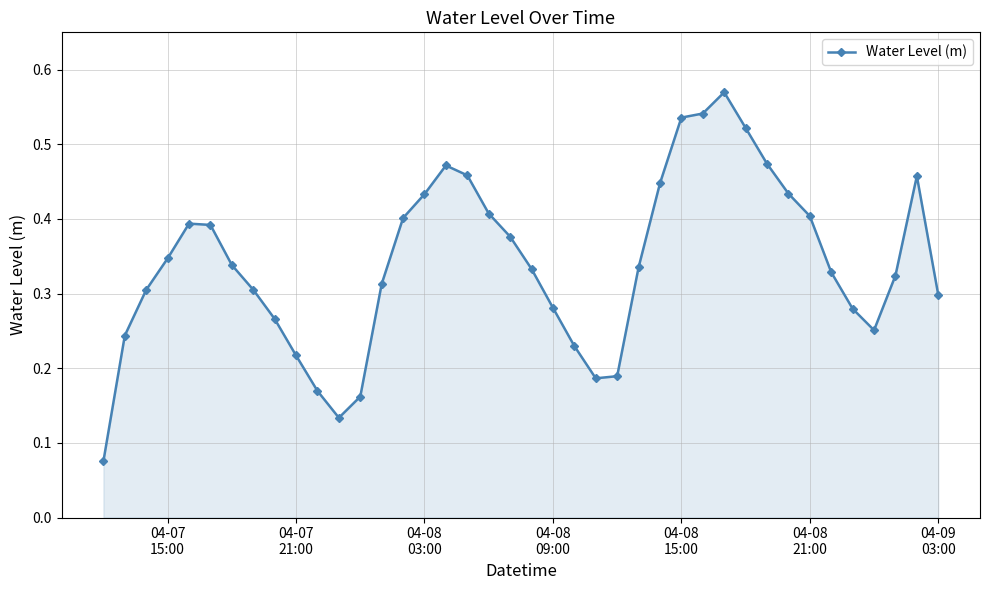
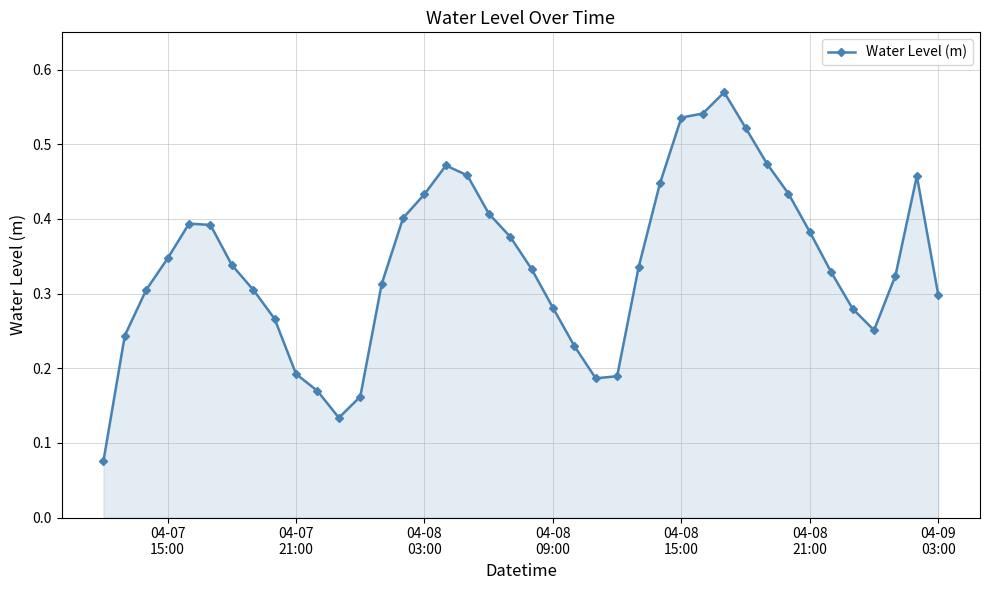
04-07 21:00: 0.22 -> 0.19
04-08 21:00: 0.40 -> 0.38
